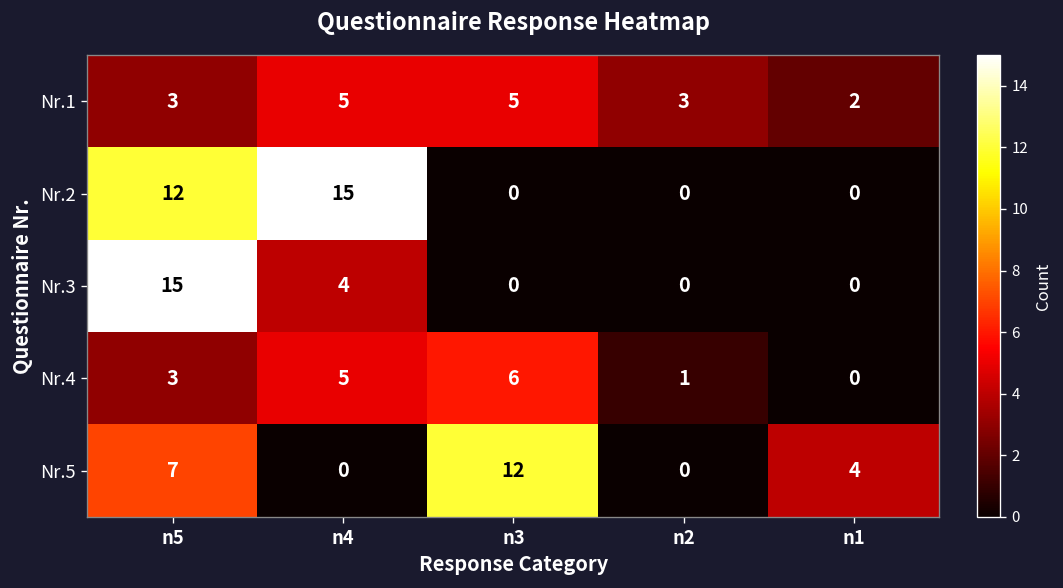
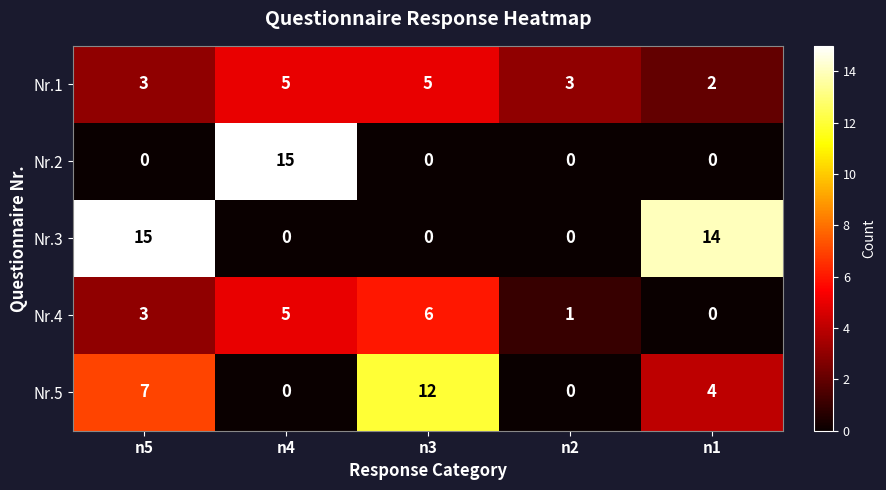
Nr.2, n5: 12 -> 0
Nr.3, n4: 4 -> 0
Nr.3, n1: 0 -> 14
